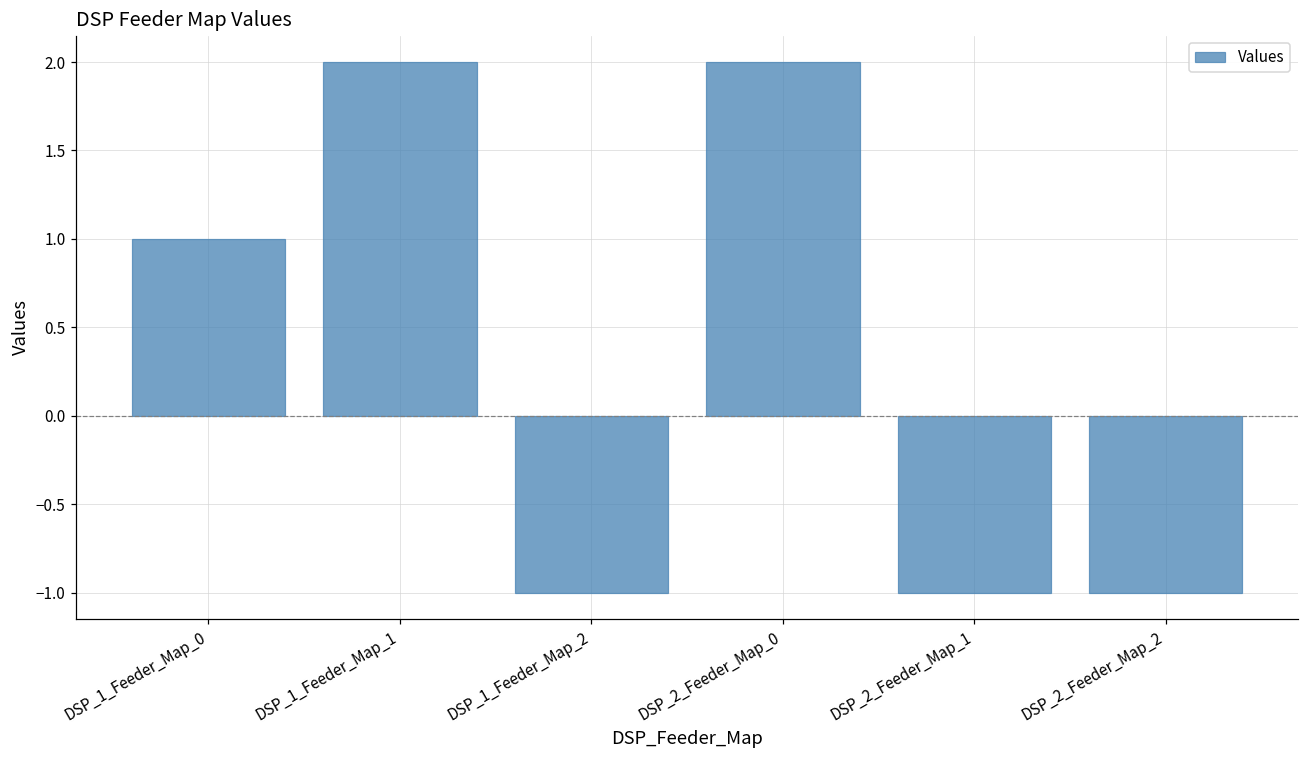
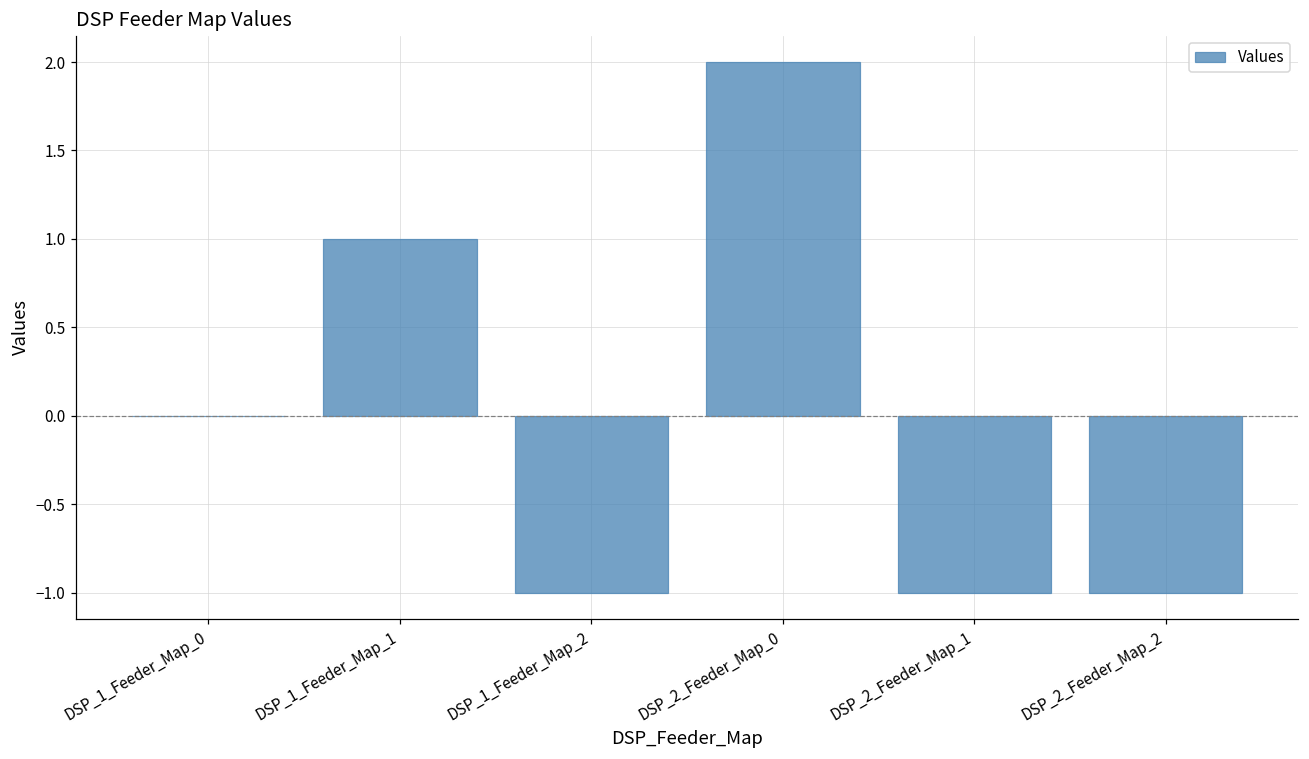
DSP_1_Feeder_Map_0: 1 -> 0
DSP_1_Feeder_Map_1: 2 -> 1
